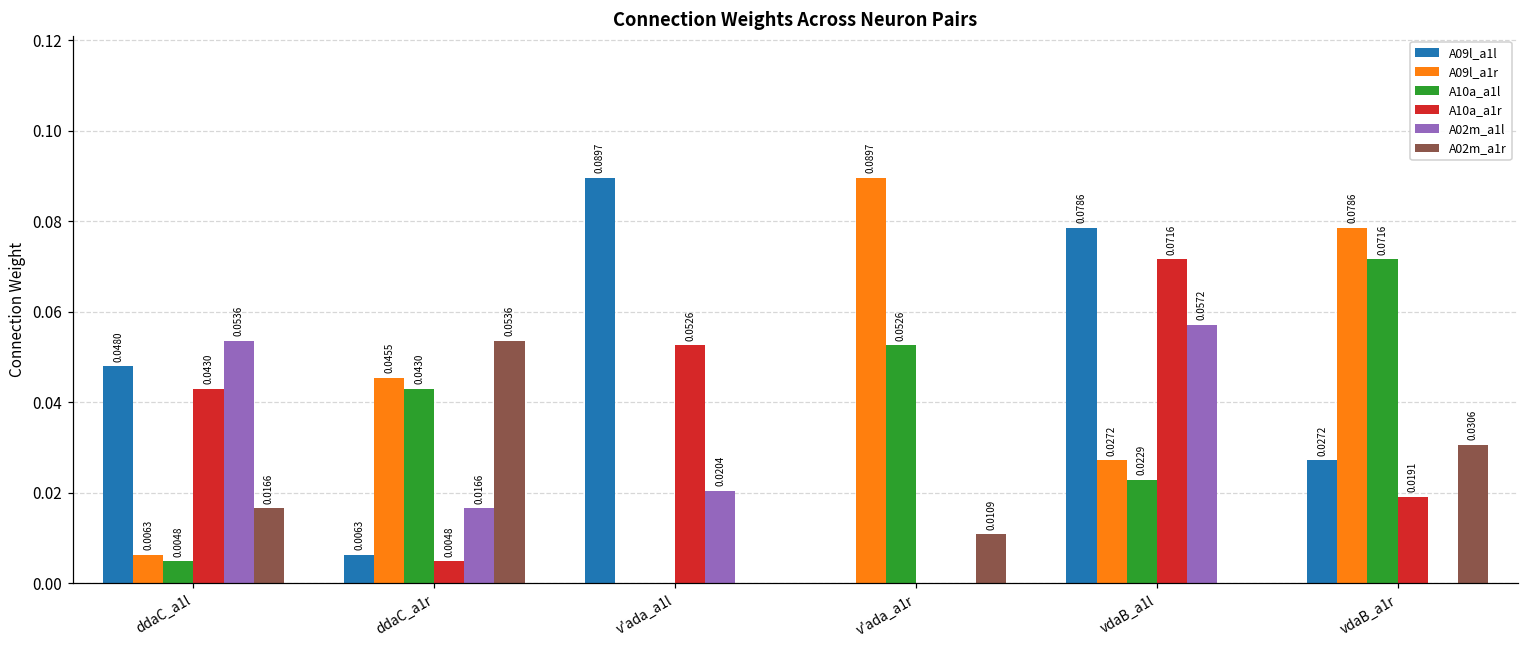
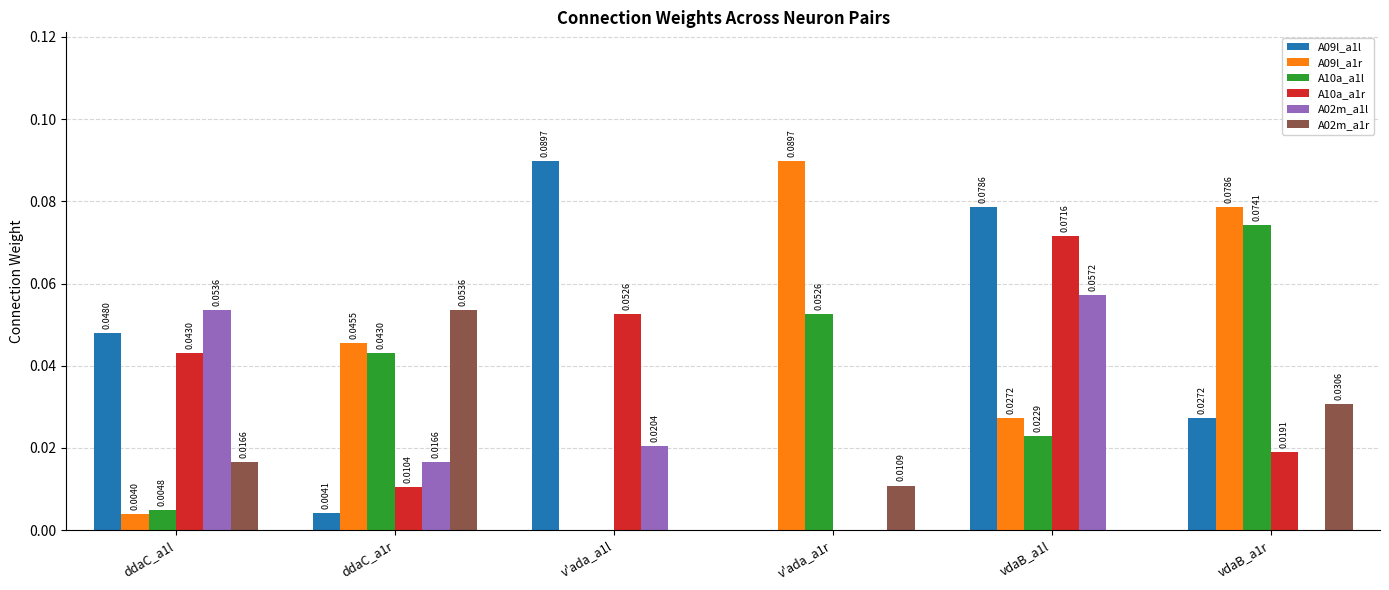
A09l_a1r, ddaC_a1l: 0.0063 -> 0.0040
A09l_a1l, ddaC_a1r: 0.0063 -> 0.0041
A10a_a1r, ddaC_a1r: 0.0048 -> 0.0104
A10a_a1l, vdaB_a1r: 0.0716 -> 0.0741
